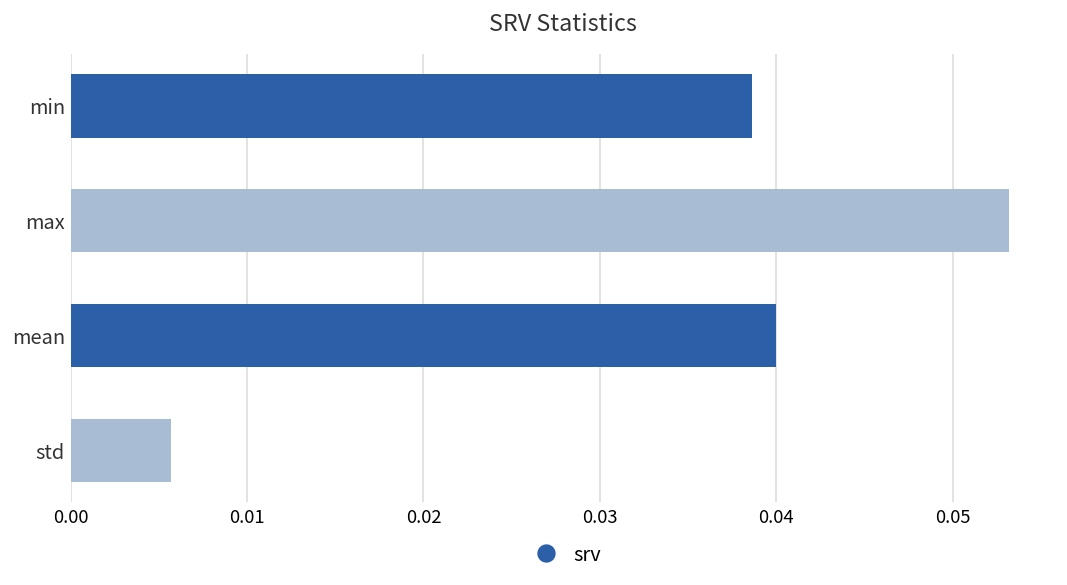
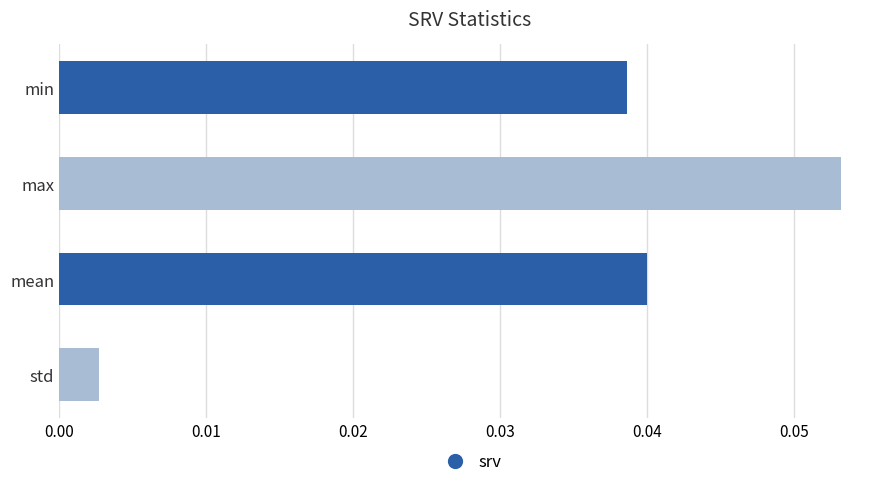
std: 0.0057 -> 0.0027
